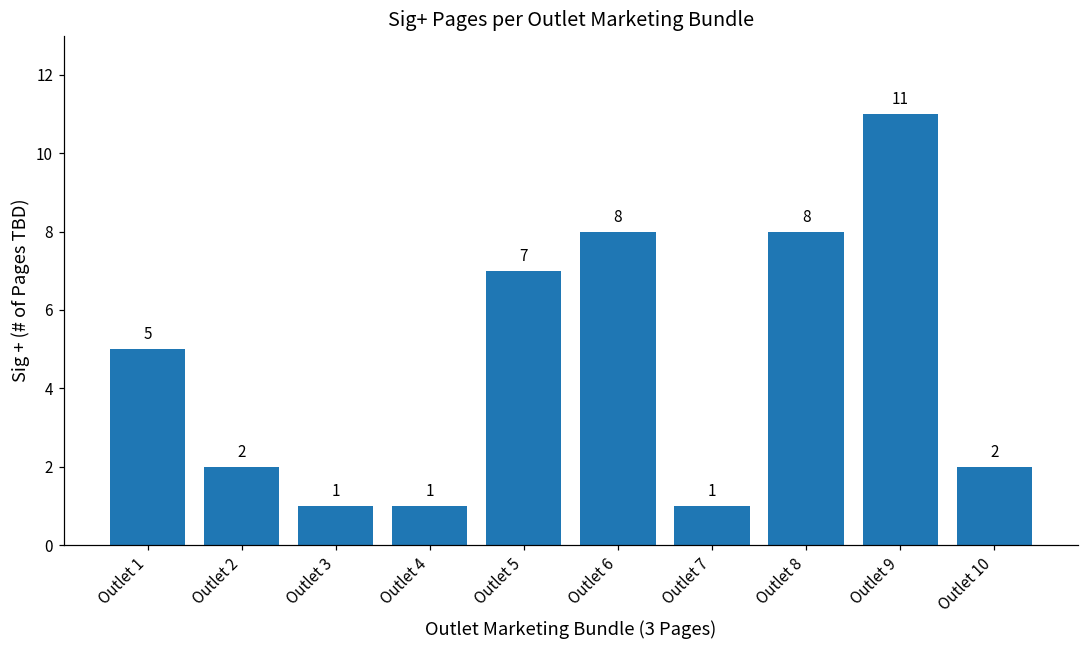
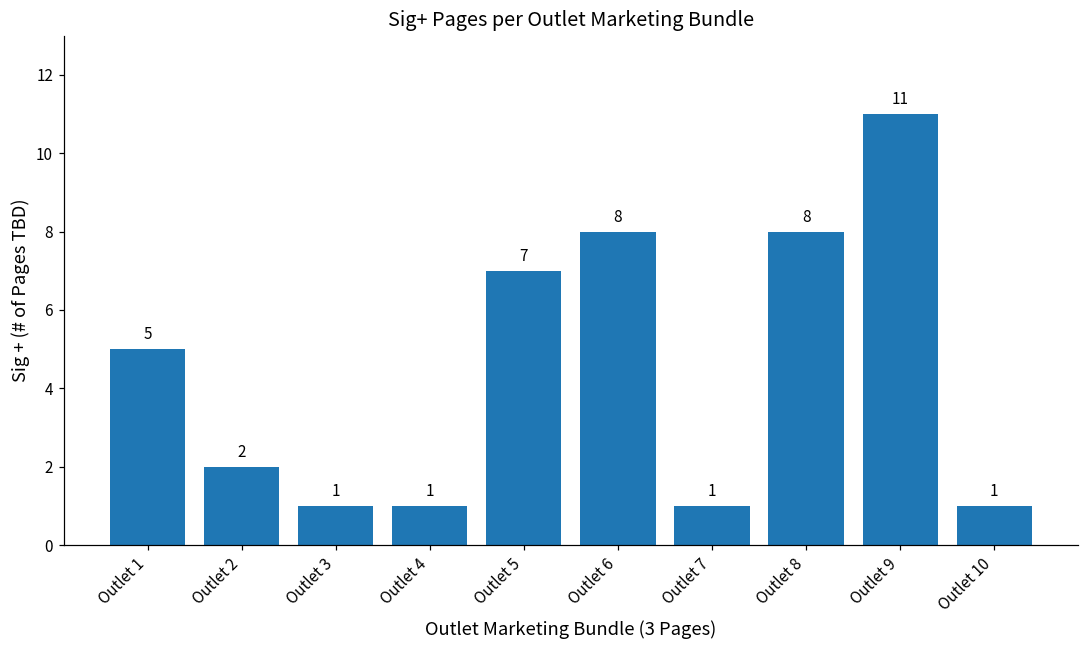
Outlet 10: 2 -> 1
